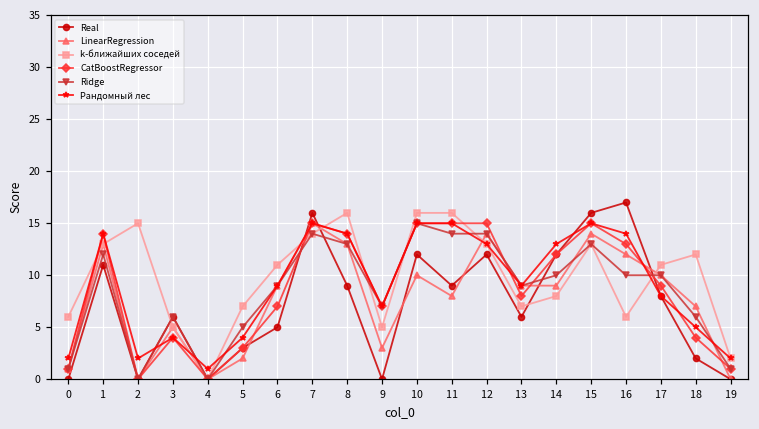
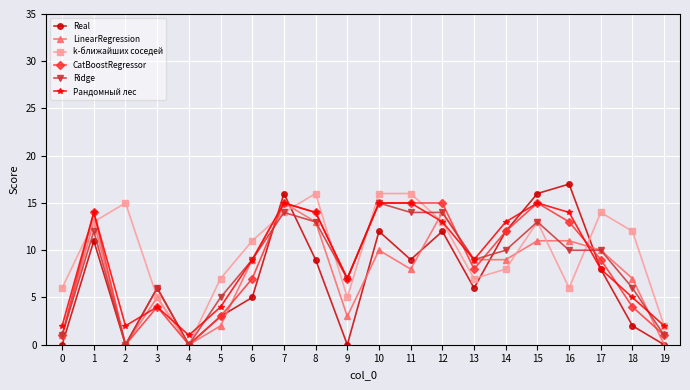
LinearRegression, 15: 14 -> 11
LinearRegression, 16: 12 -> 11
k-ближайших соседей, 17: 11 -> 14
